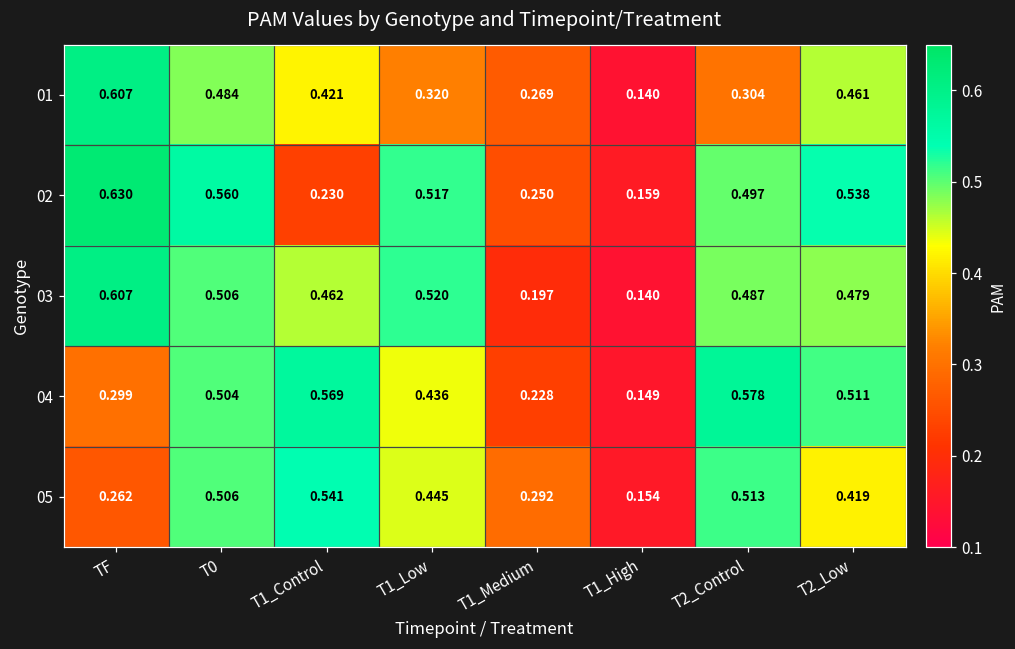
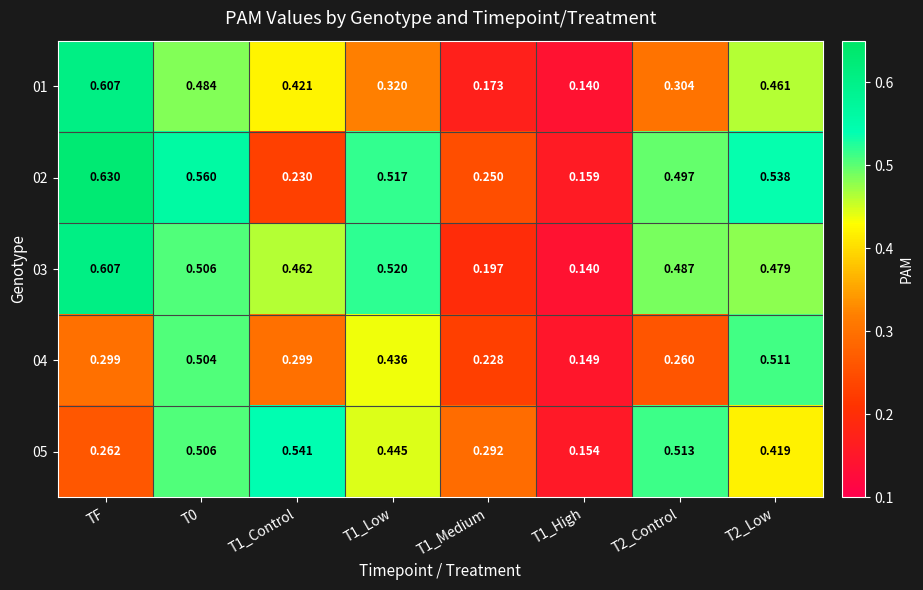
01, T1_Medium: 0.269 -> 0.173
04, T1_Control: 0.569 -> 0.299
04, T2_Control: 0.578 -> 0.260
